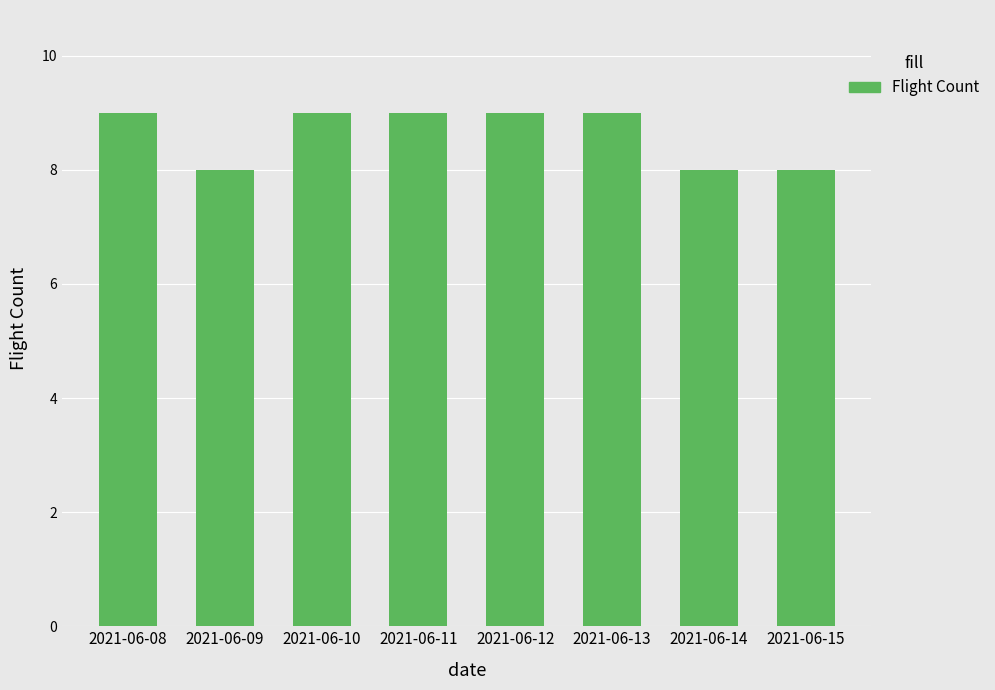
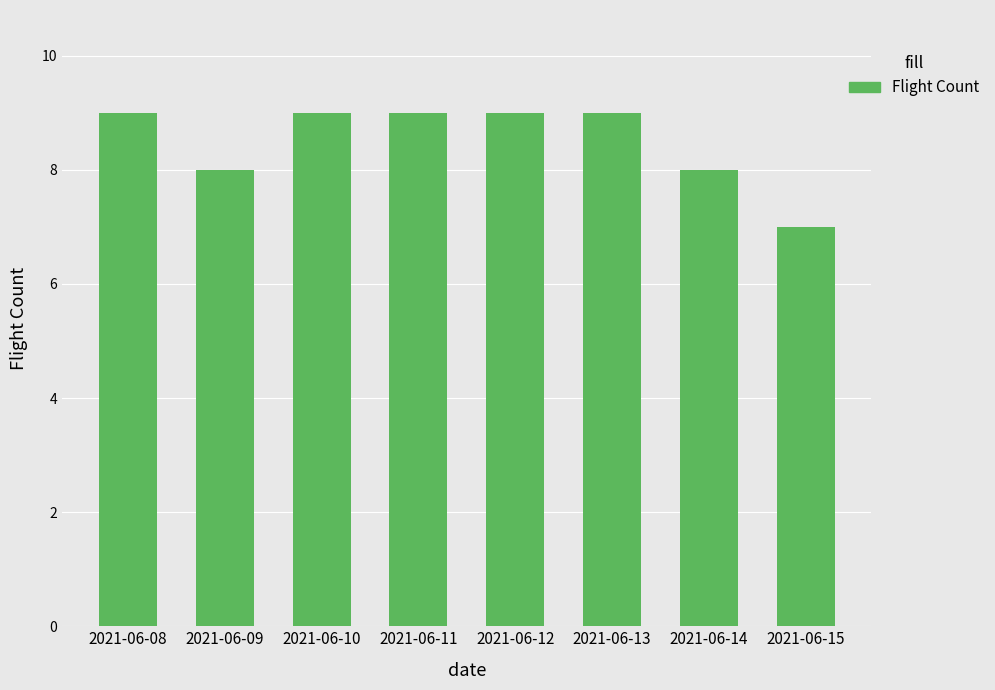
2021-06-15: 8 -> 7
